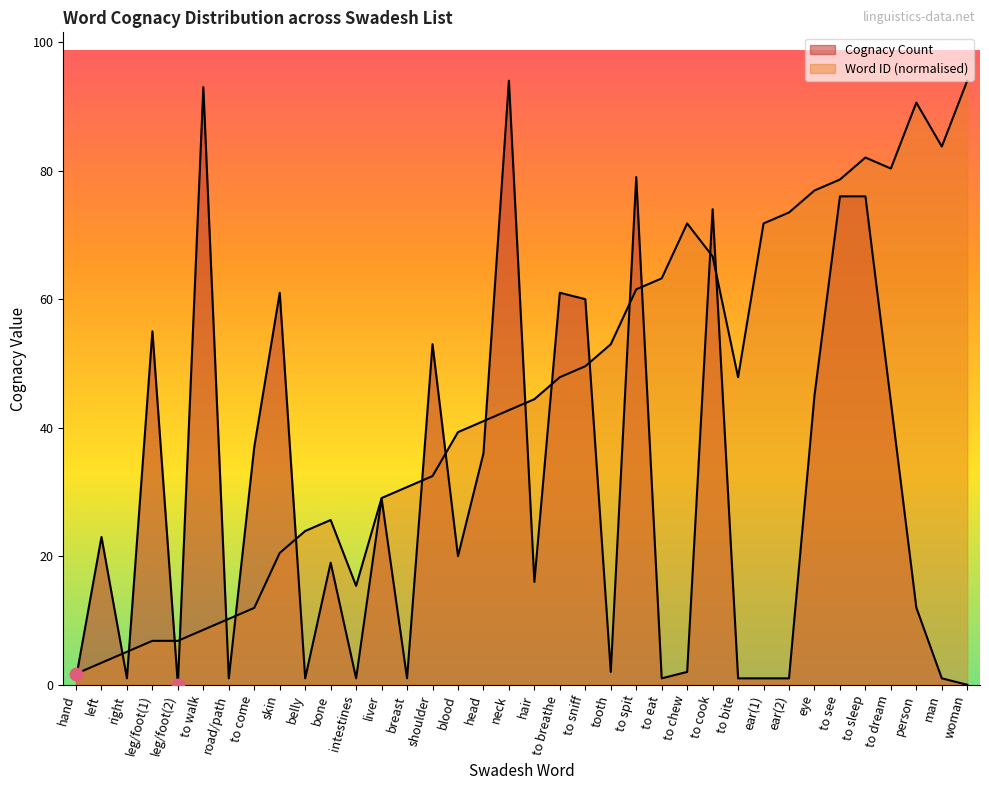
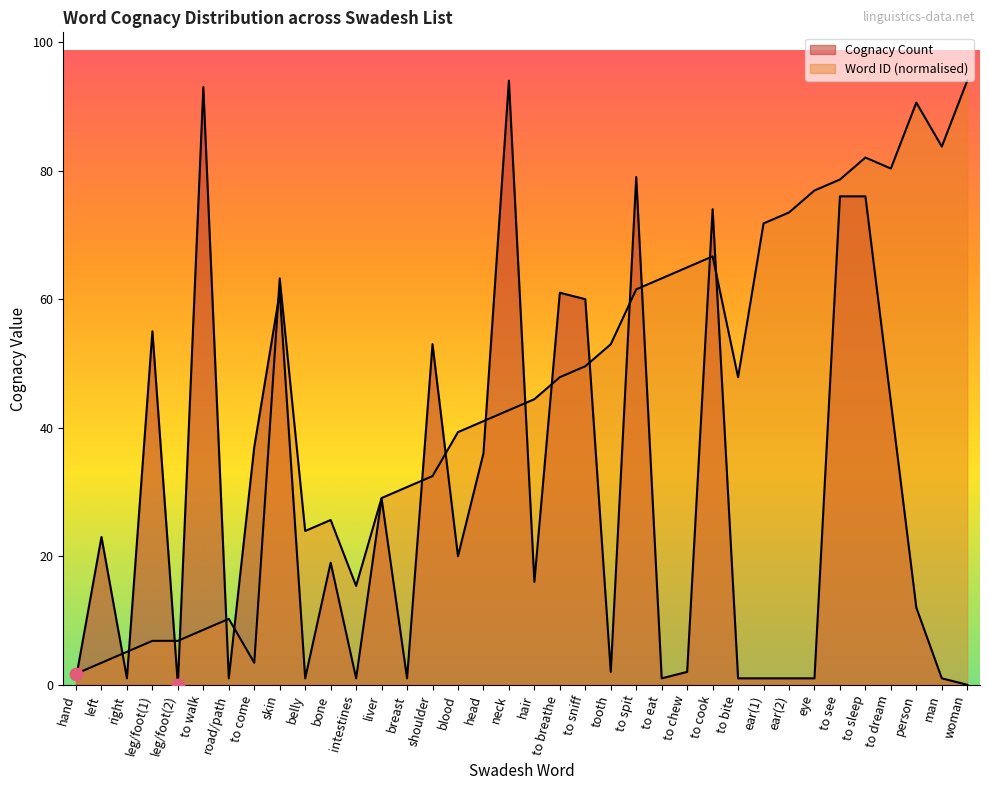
Word ID (normalised), to come: 12 -> 3
Word ID (normalised), skin: 21 -> 63
Word ID (normalised), to chew: 72 -> 65
Cognacy Count, eye: 45 -> 1
